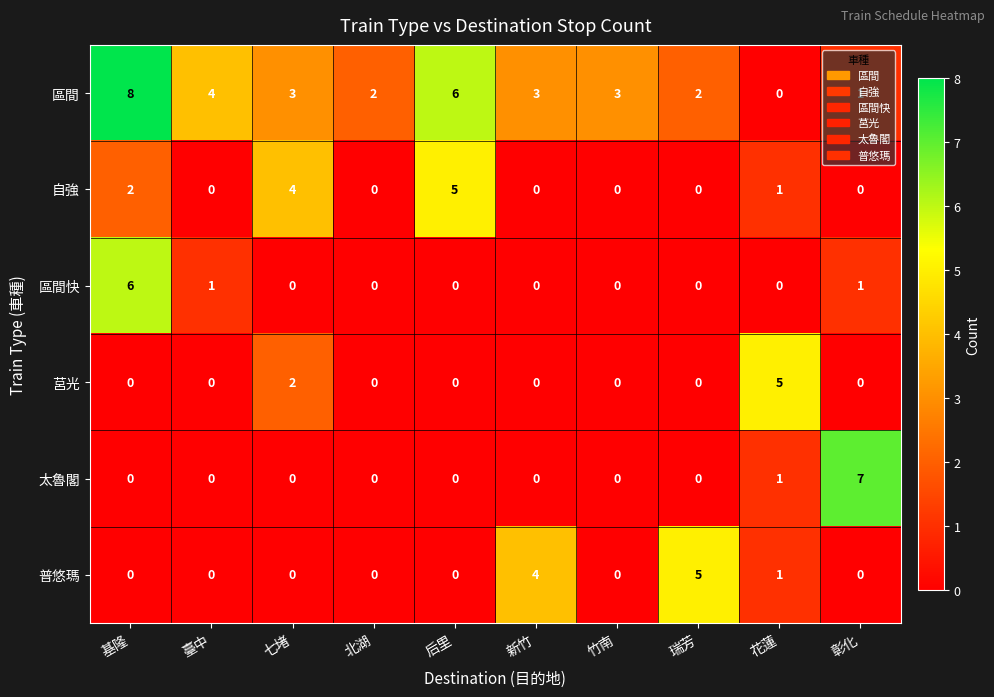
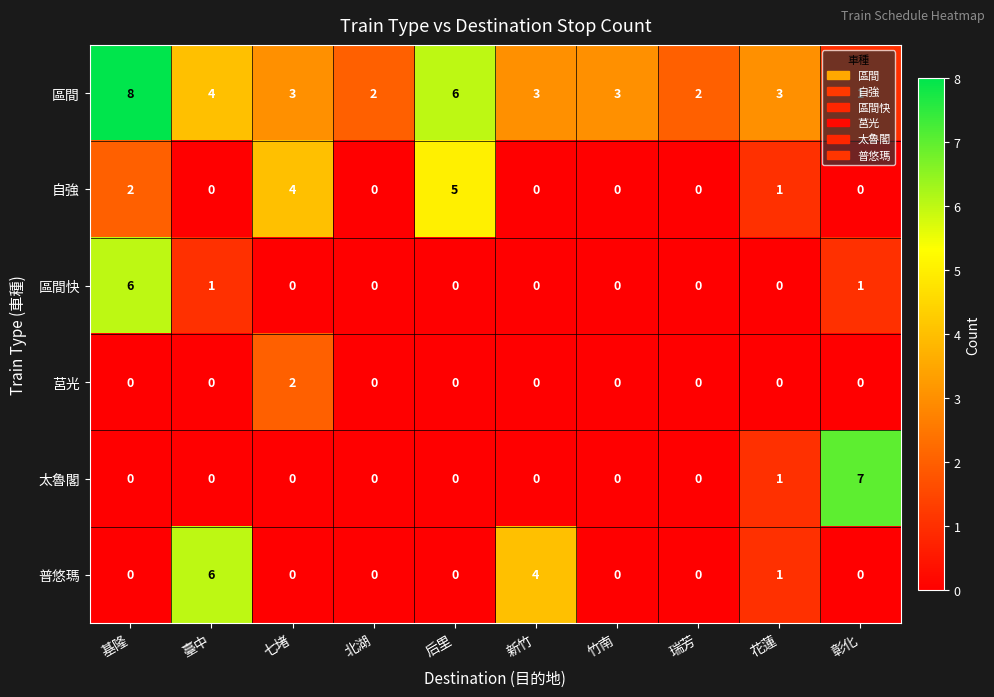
區間, 花蓮: 0 -> 3
莒光, 花蓮: 5 -> 0
普悠瑪, 臺中: 0 -> 6
普悠瑪, 瑞芳: 5 -> 0
